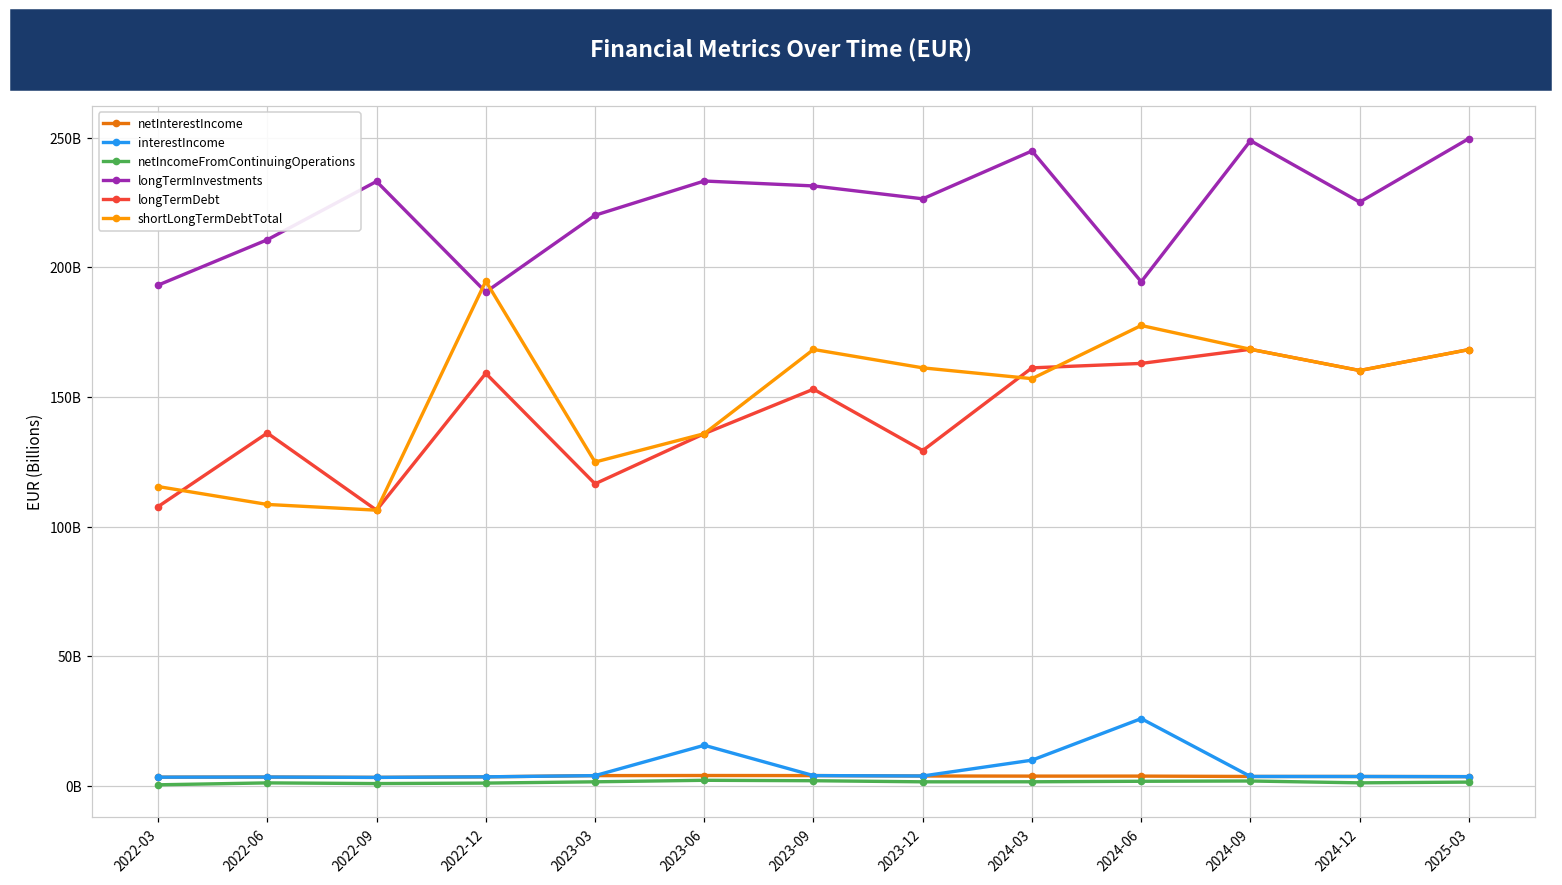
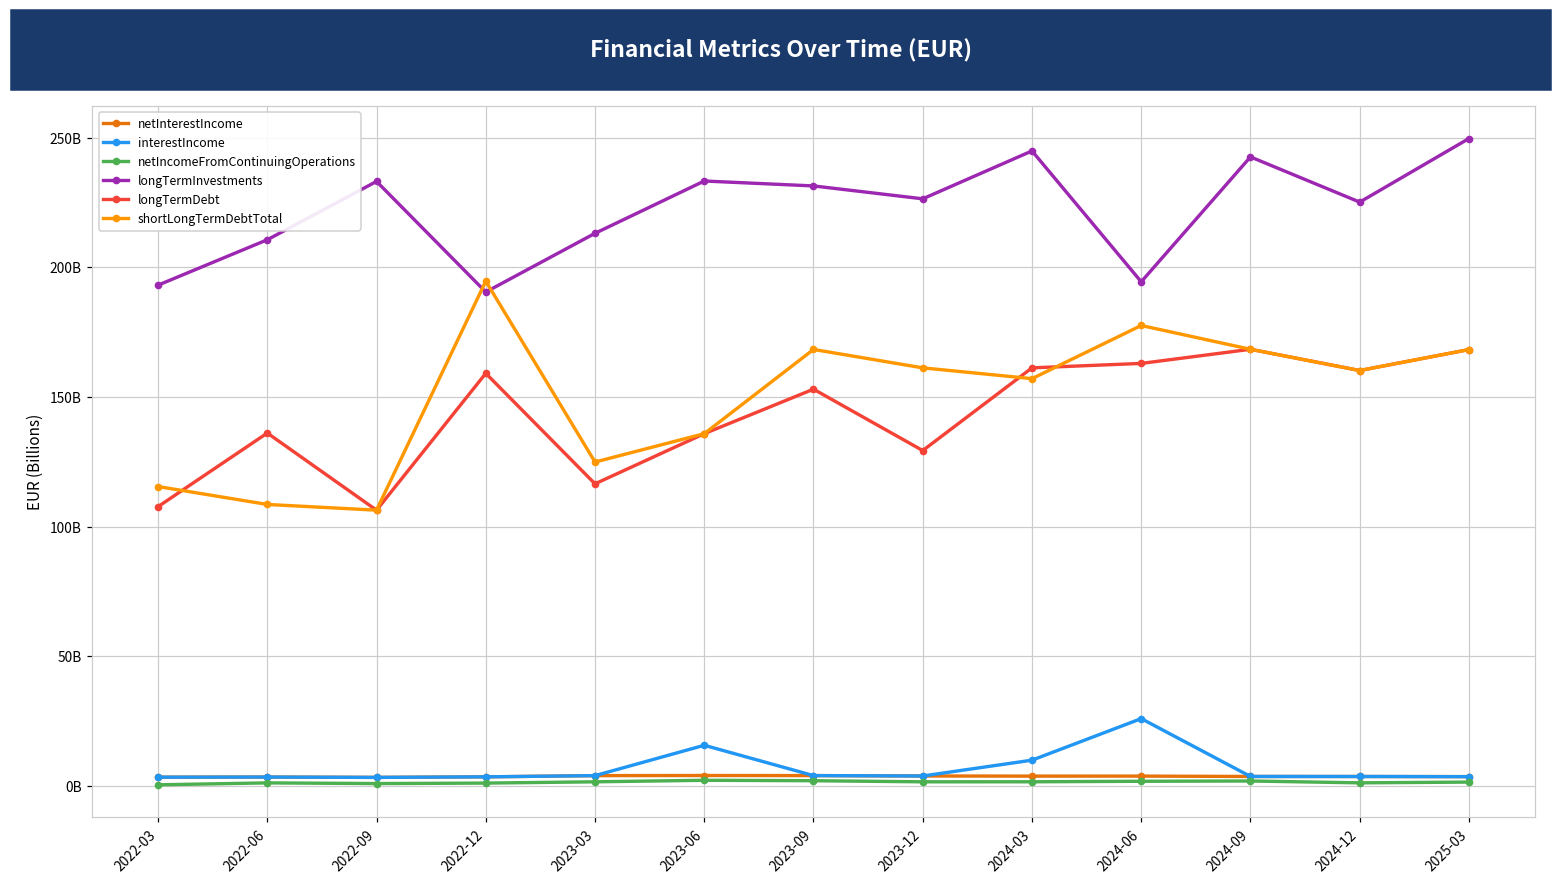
longTermInvestments, 2023-03: 220000000000 -> 213000000000
longTermInvestments, 2024-09: 249000000000 -> 243000000000
